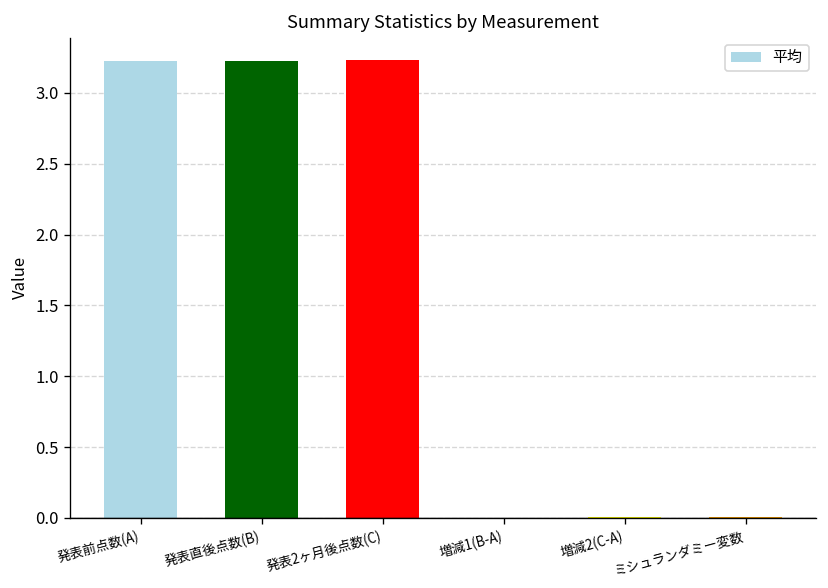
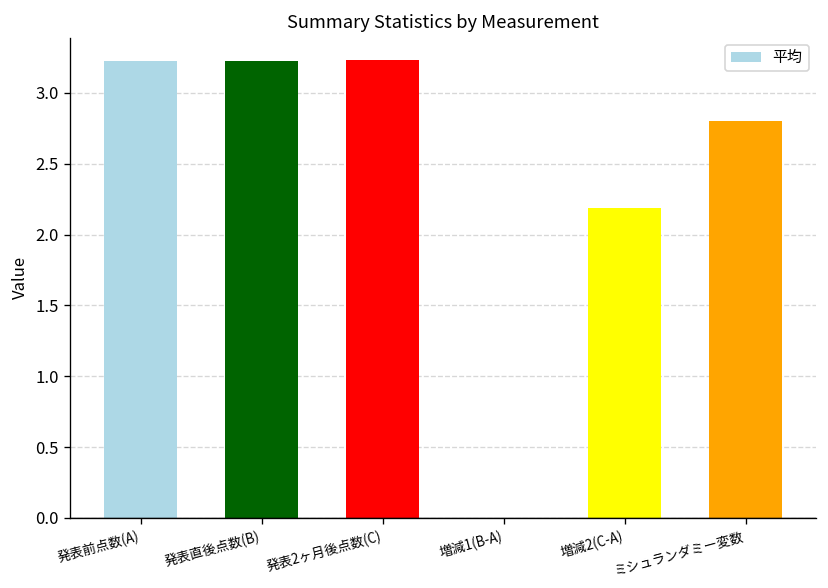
増減2(C-A): 0.00 -> 2.19
ミシュランダミー変数: 0.01 -> 2.80
